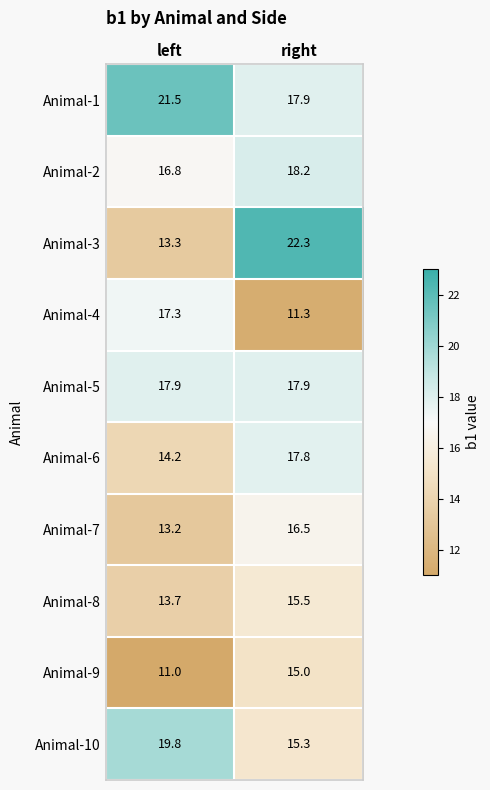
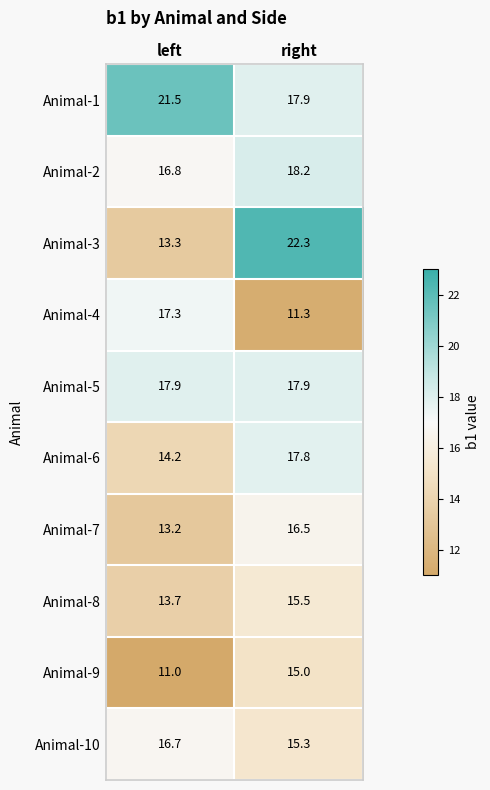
Animal-10, left: 19.8 -> 16.7
